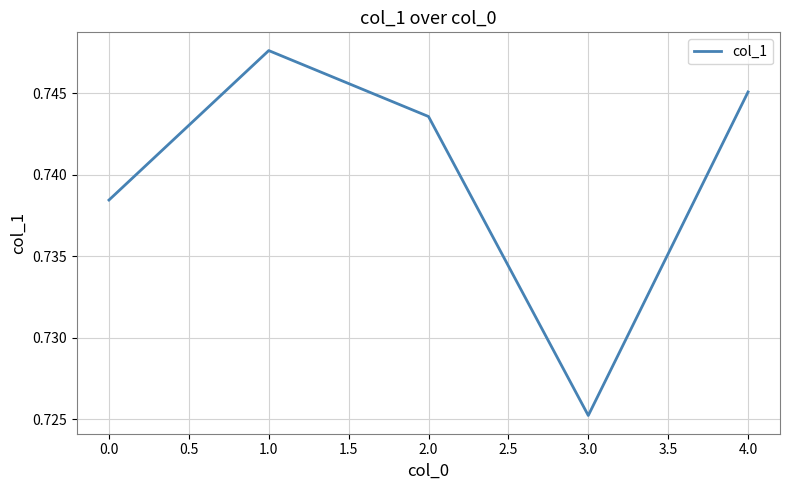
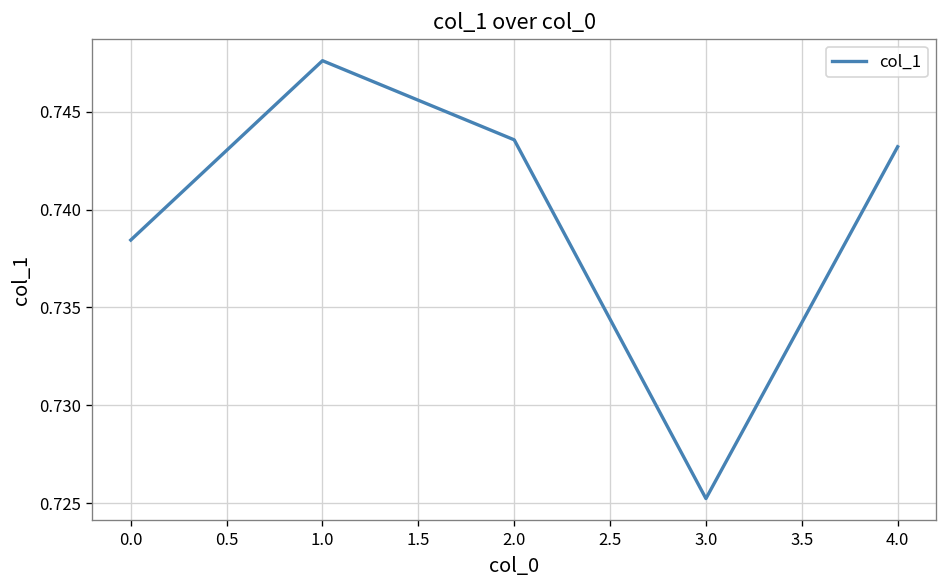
4.0: 0.7451 -> 0.7432
